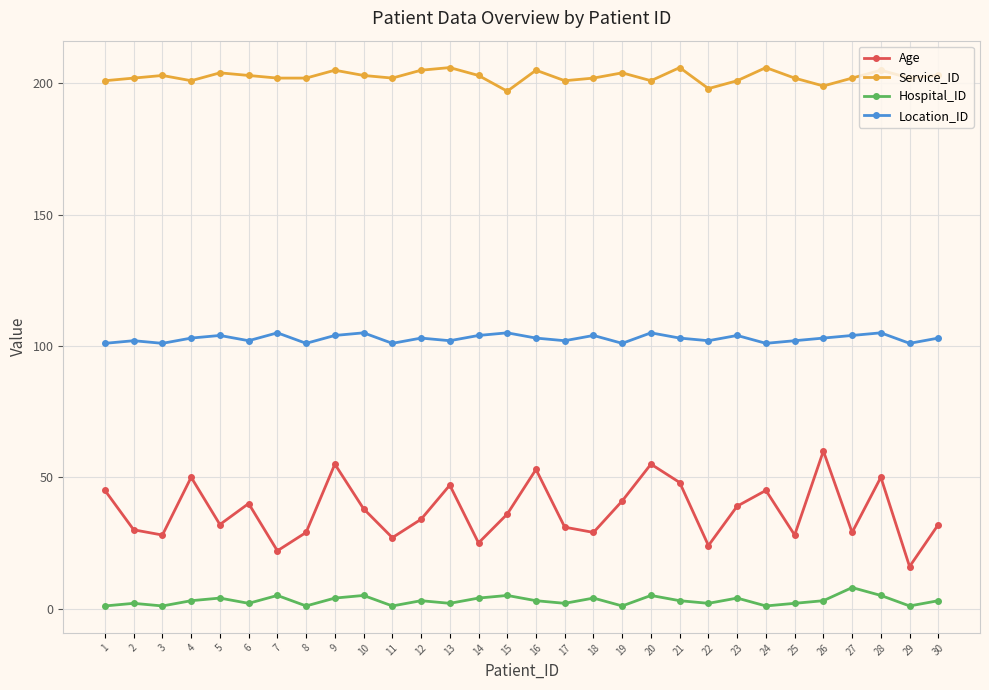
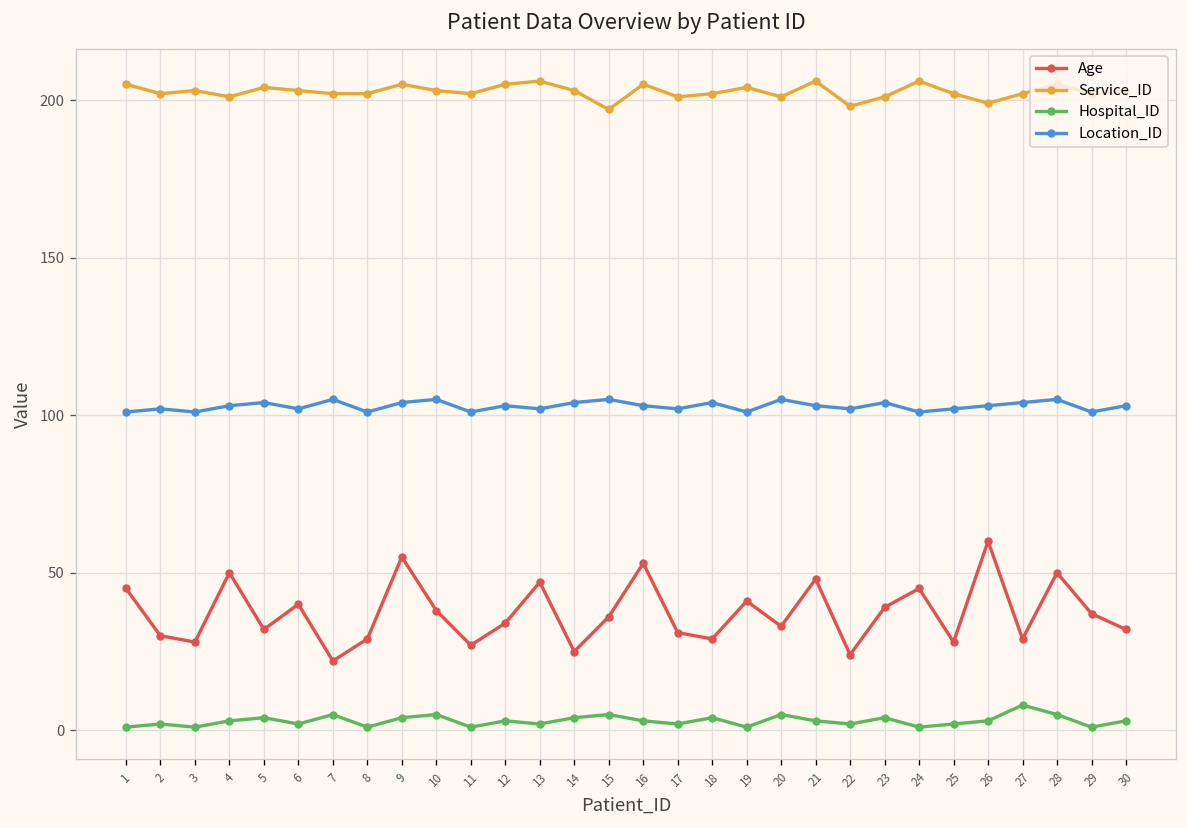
Service_ID, 1: 201 -> 205
Age, 20: 55 -> 33
Age, 29: 16 -> 37
